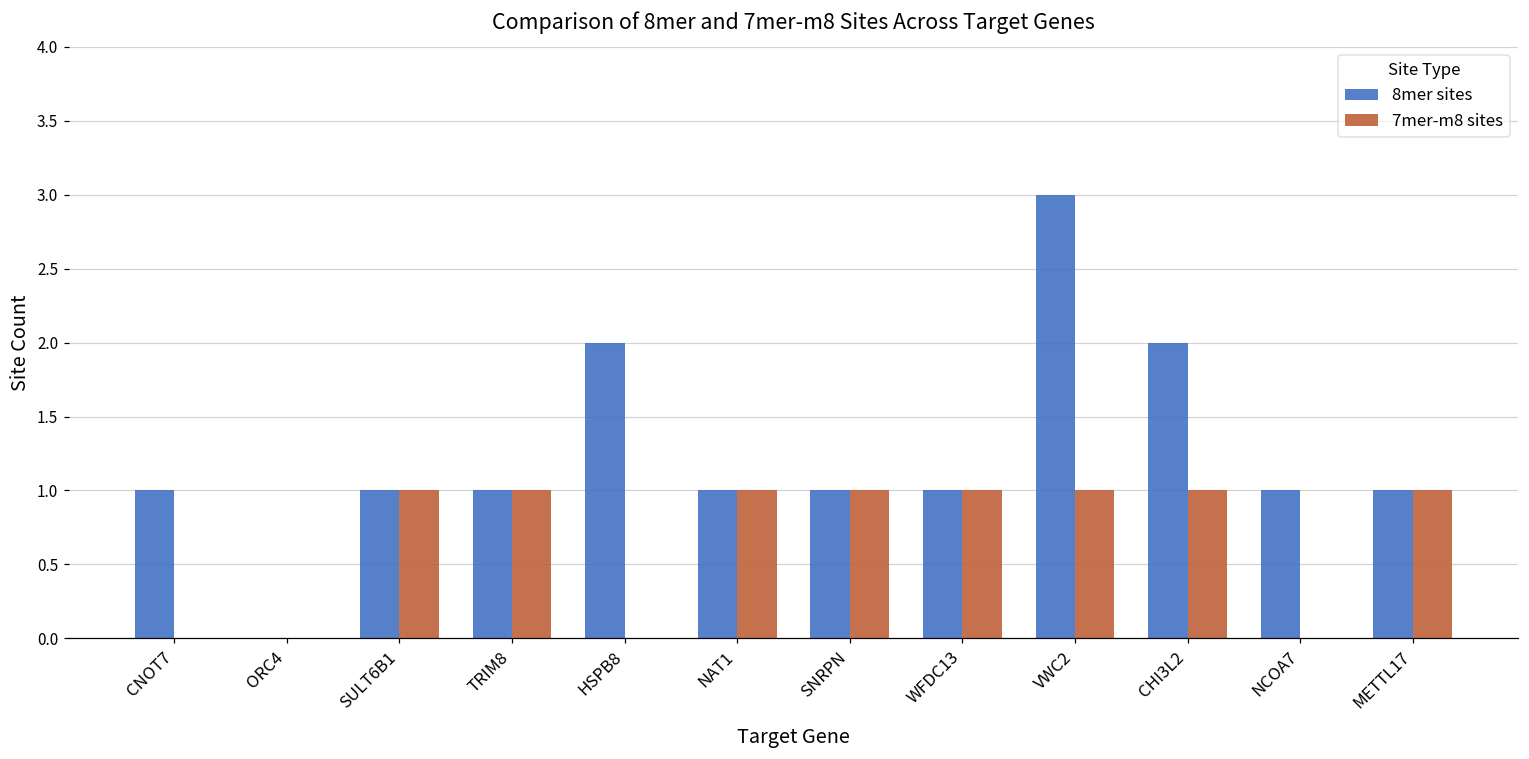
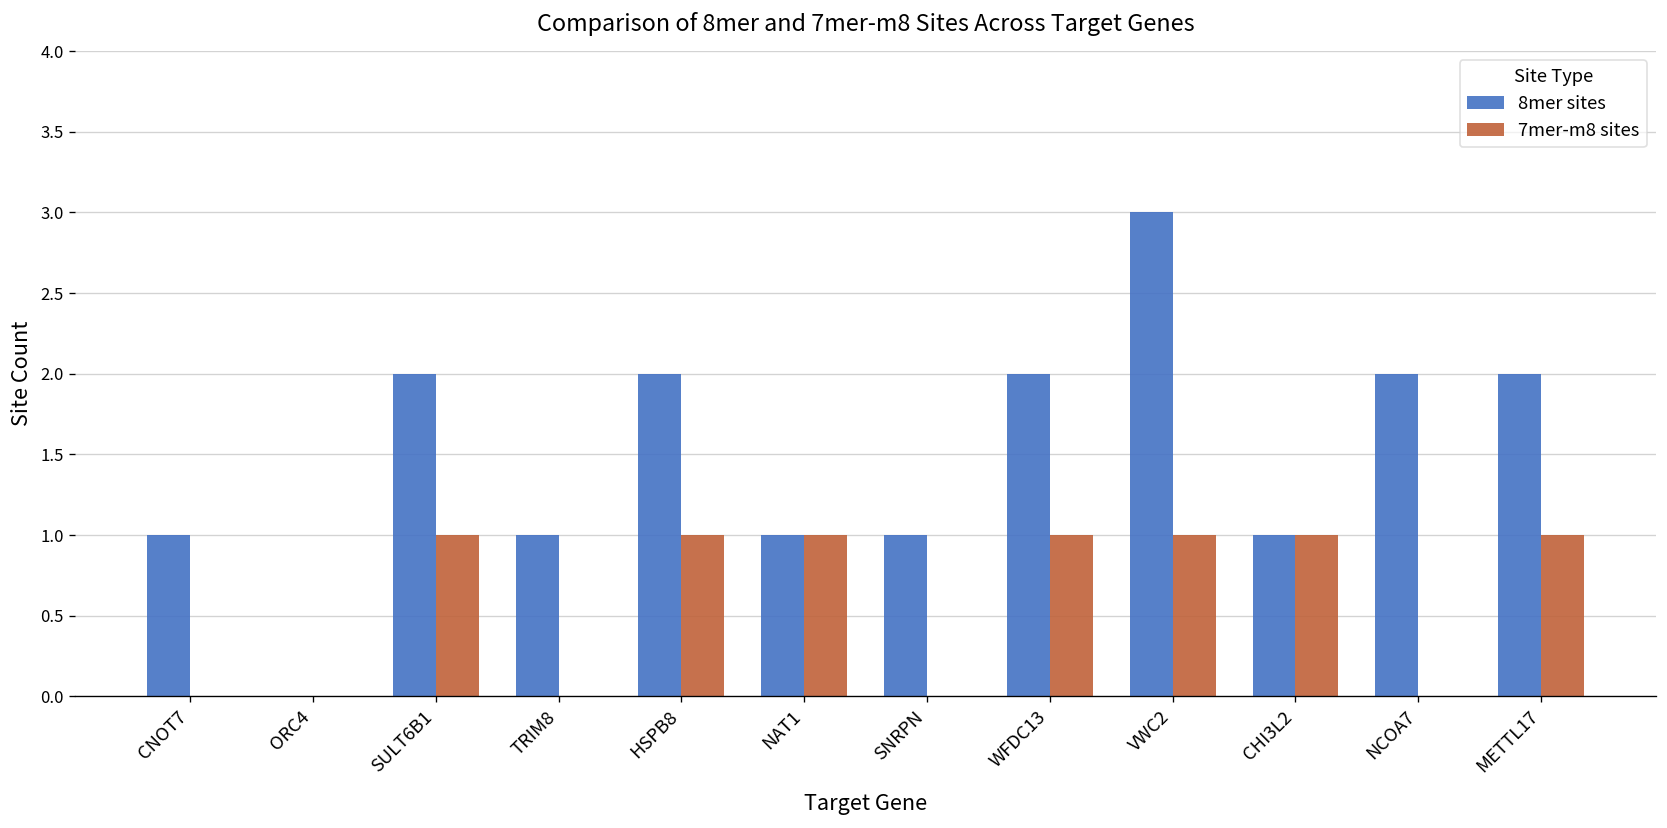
8mer sites, SULT6B1: 1 -> 2
7mer-m8 sites, TRIM8: 1 -> 0
7mer-m8 sites, HSPB8: 0 -> 1
7mer-m8 sites, SNRPN: 1 -> 0
8mer sites, WFDC13: 1 -> 2
8mer sites, CHI3L2: 2 -> 1
8mer sites, NCOA7: 1 -> 2
8mer sites, METTL17: 1 -> 2
